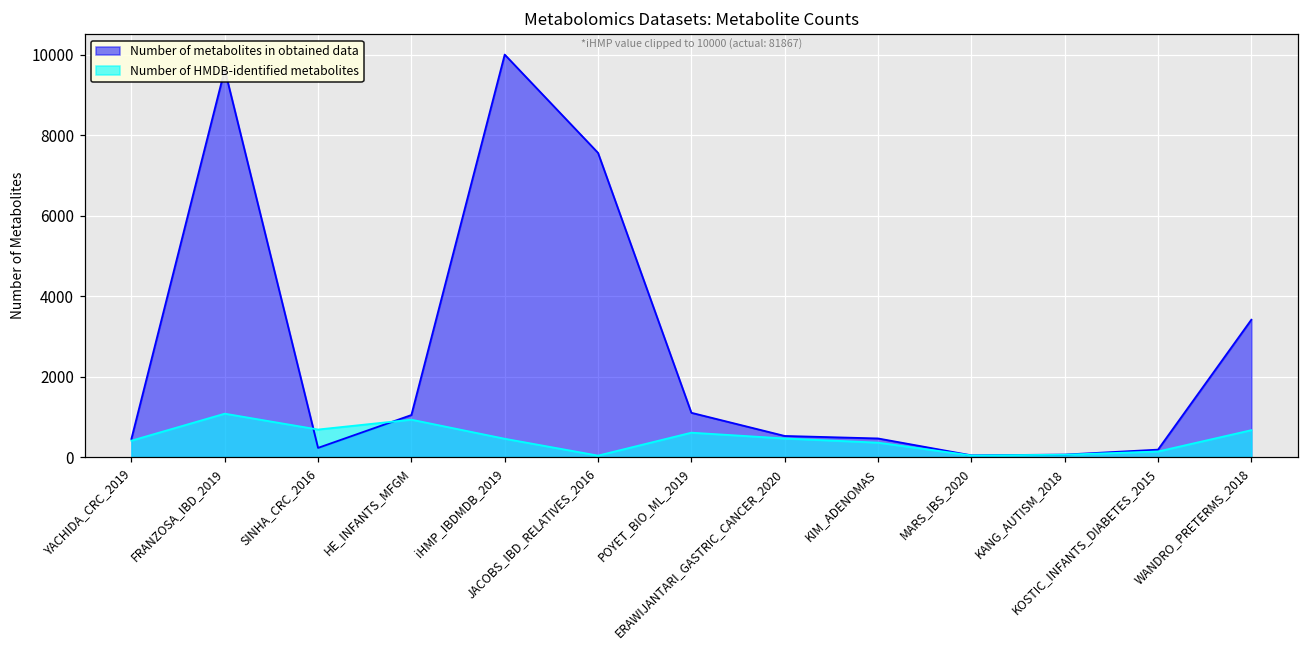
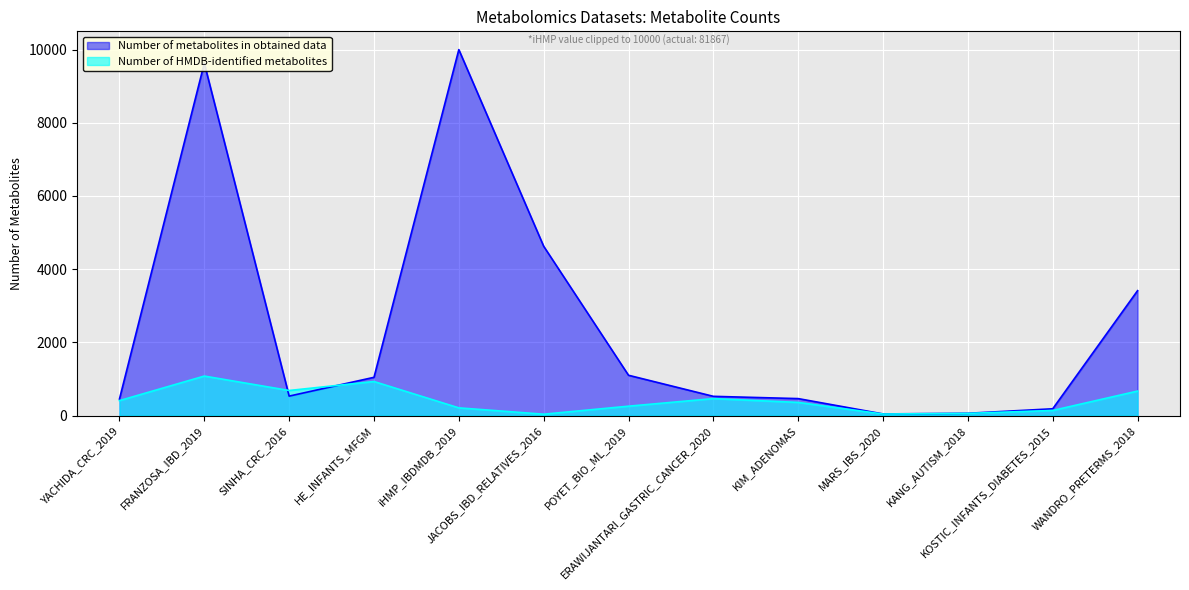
Number of metabolites in obtained data, SINHA_CRC_2016: 200 -> 500
Number of HMDB-identified metabolites, iHMP_IBDMDB_2019: 500 -> 200
Number of metabolites in obtained data, JACOBS_IBD_RELATIVES_2016: 7600 -> 4600
Number of HMDB-identified metabolites, POYET_BIO_ML_2019: 600 -> 300
